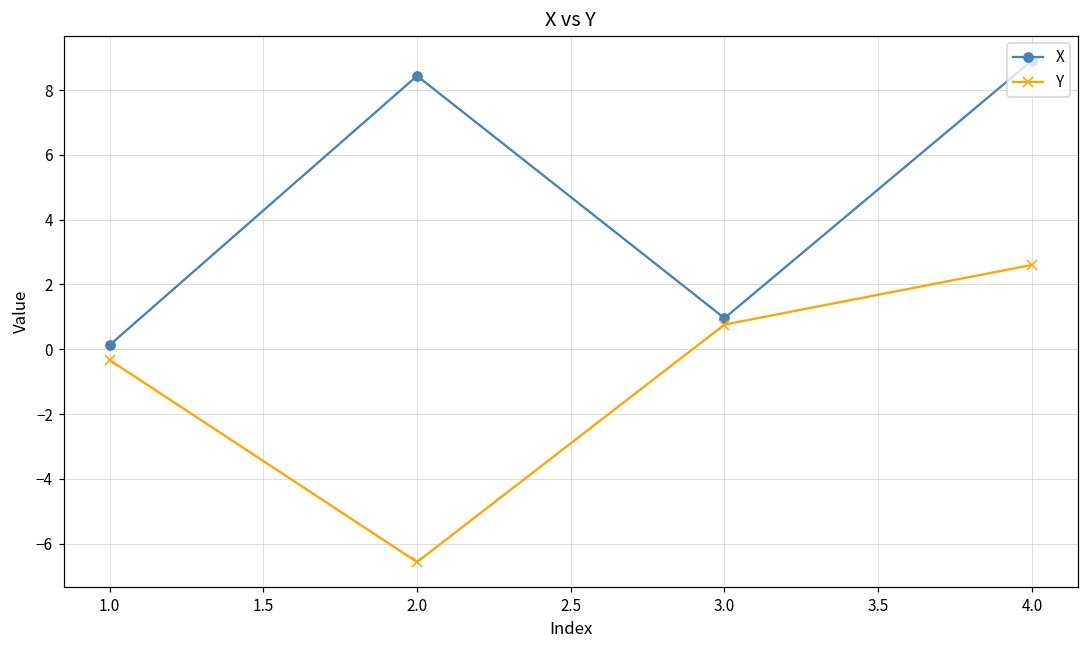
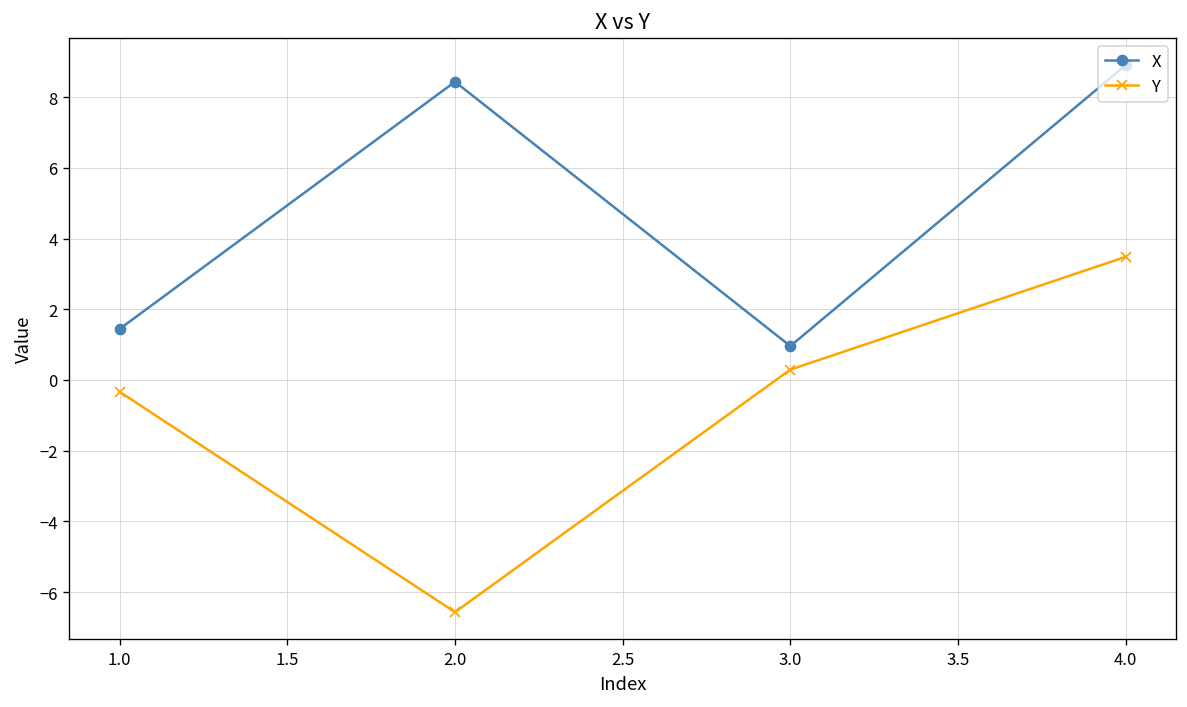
X, 1.0: 0.1 -> 1.4
Y, 3.0: 0.8 -> 0.3
Y, 4.0: 2.6 -> 3.5
